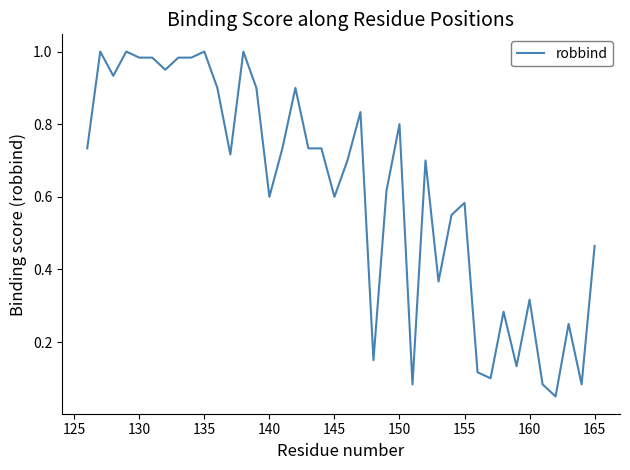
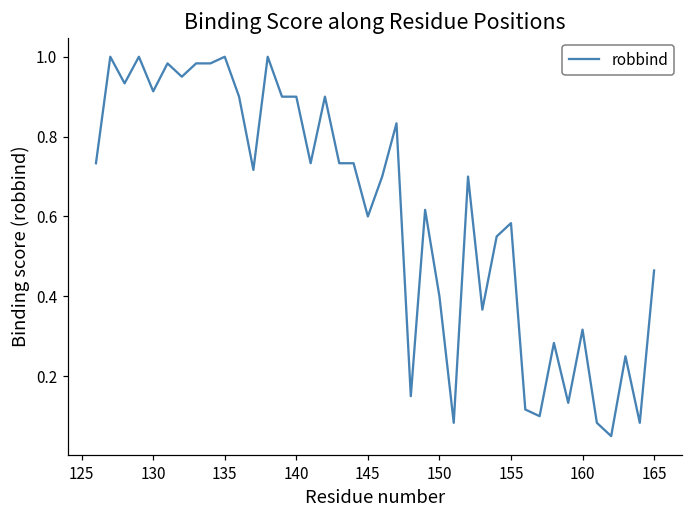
130: 0.98 -> 0.91
140: 0.6 -> 0.9
150: 0.8 -> 0.4
